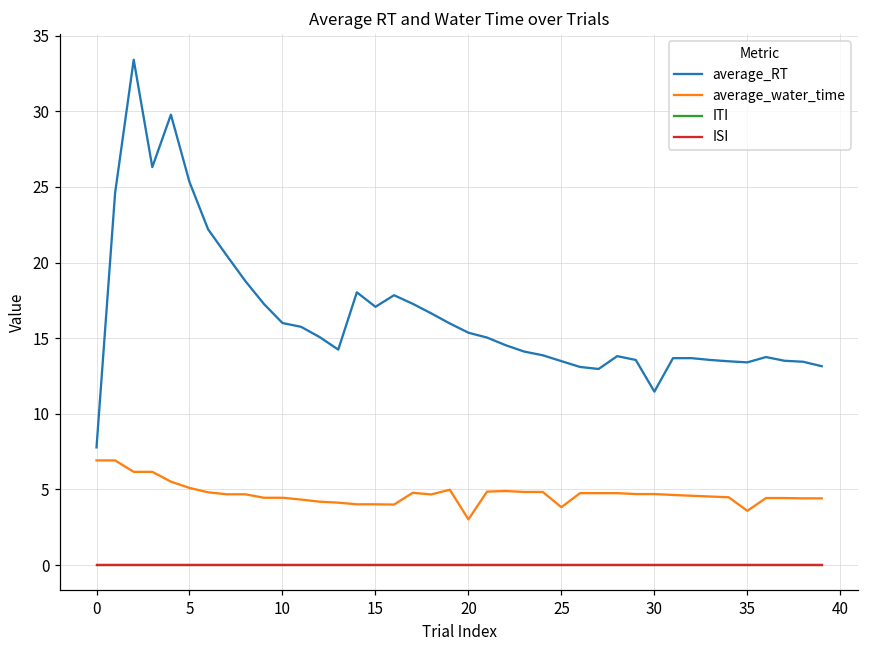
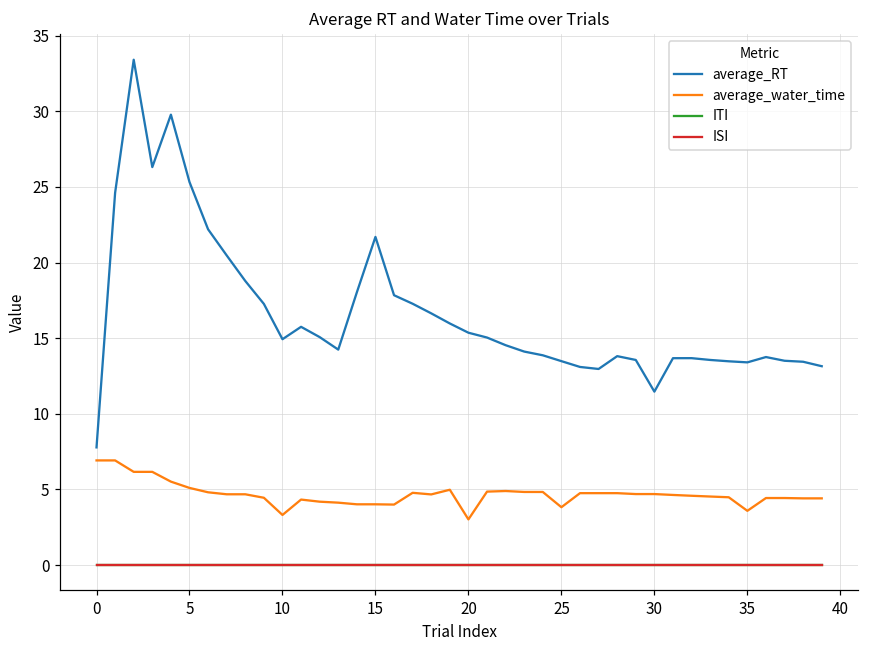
average_RT, 10: 16.0 -> 14.9
average_water_time, 10: 4.5 -> 3.3
average_RT, 15: 17.1 -> 21.7
